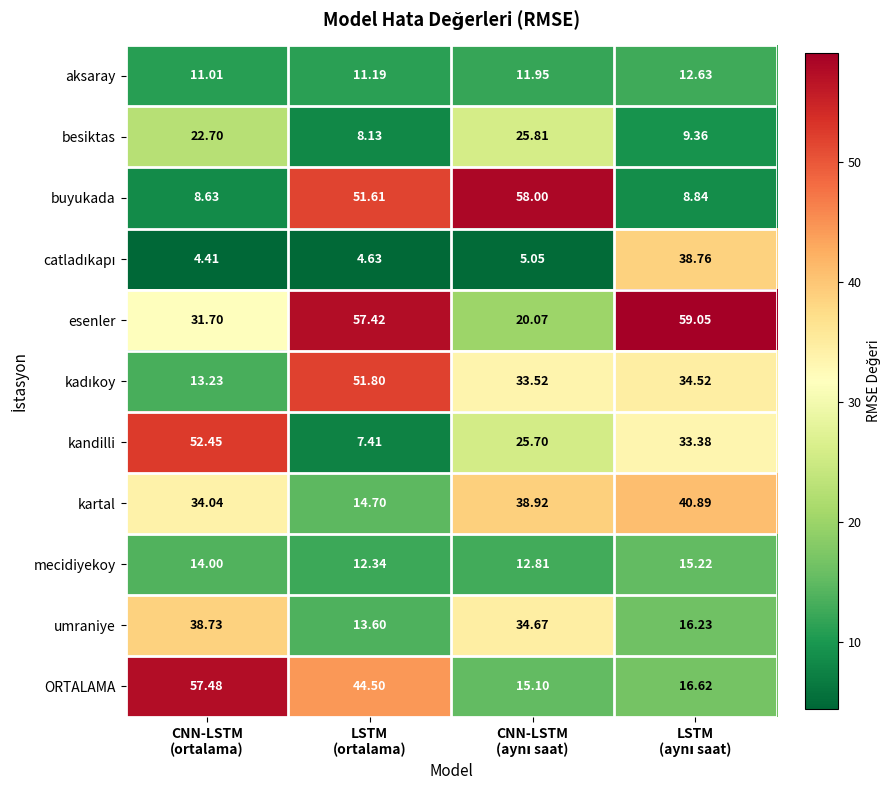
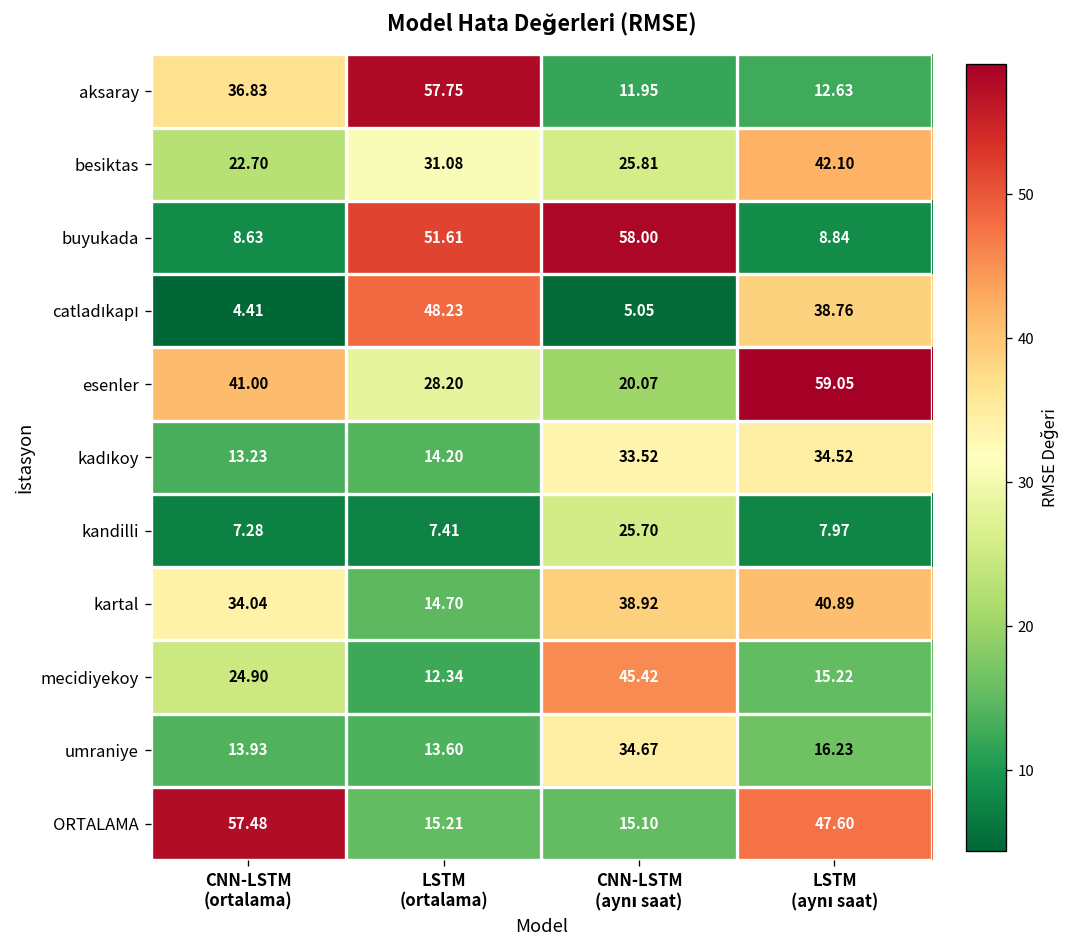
aksaray, CNN-LSTM (ortalama): 11.01 -> 36.83
aksaray, LSTM (ortalama): 11.19 -> 57.75
besiktas, LSTM (ortalama): 8.13 -> 31.08
besiktas, LSTM (aynı saat): 9.36 -> 42.10
catladıkapı, LSTM (ortalama): 4.63 -> 48.23
esenler, CNN-LSTM (ortalama): 31.70 -> 41.00
esenler, LSTM (ortalama): 57.42 -> 28.20
kadıkoy, LSTM (ortalama): 51.80 -> 14.20
kandilli, CNN-LSTM (ortalama): 52.45 -> 7.28
kandilli, LSTM (aynı saat): 33.38 -> 7.97
mecidiyekoy, CNN-LSTM (ortalama): 14.00 -> 24.90
mecidiyekoy, CNN-LSTM (aynı saat): 12.81 -> 45.42
umraniye, CNN-LSTM (ortalama): 38.73 -> 13.93
ORTALAMA, LSTM (ortalama): 44.50 -> 15.21
ORTALAMA, LSTM (aynı saat): 16.62 -> 47.60
